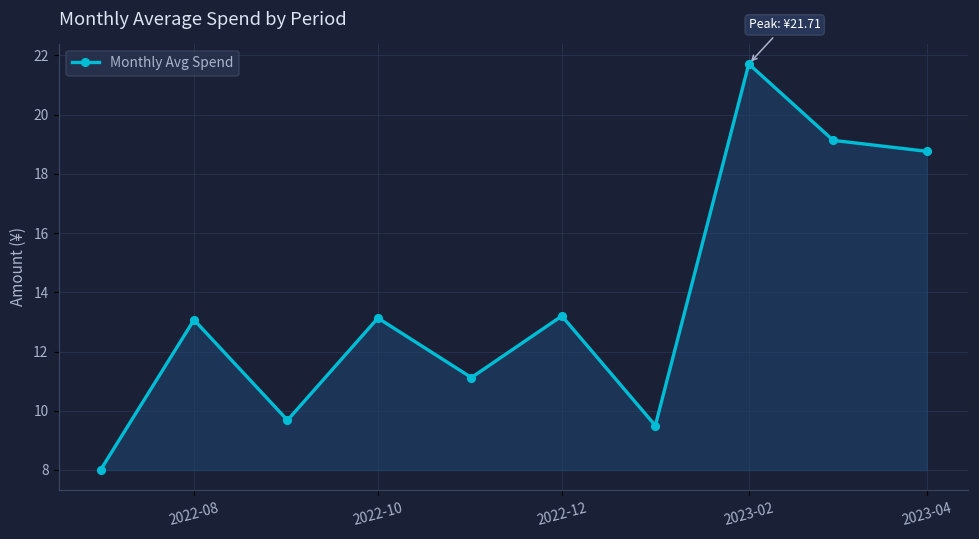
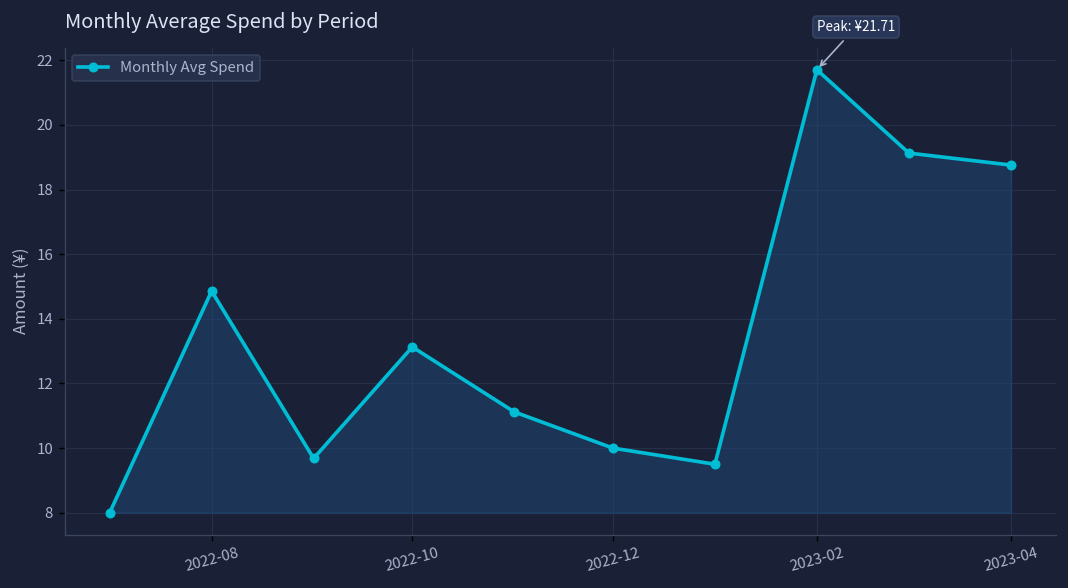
2022-08: 13.1 -> 14.9
2022-12: 13.2 -> 10.0
